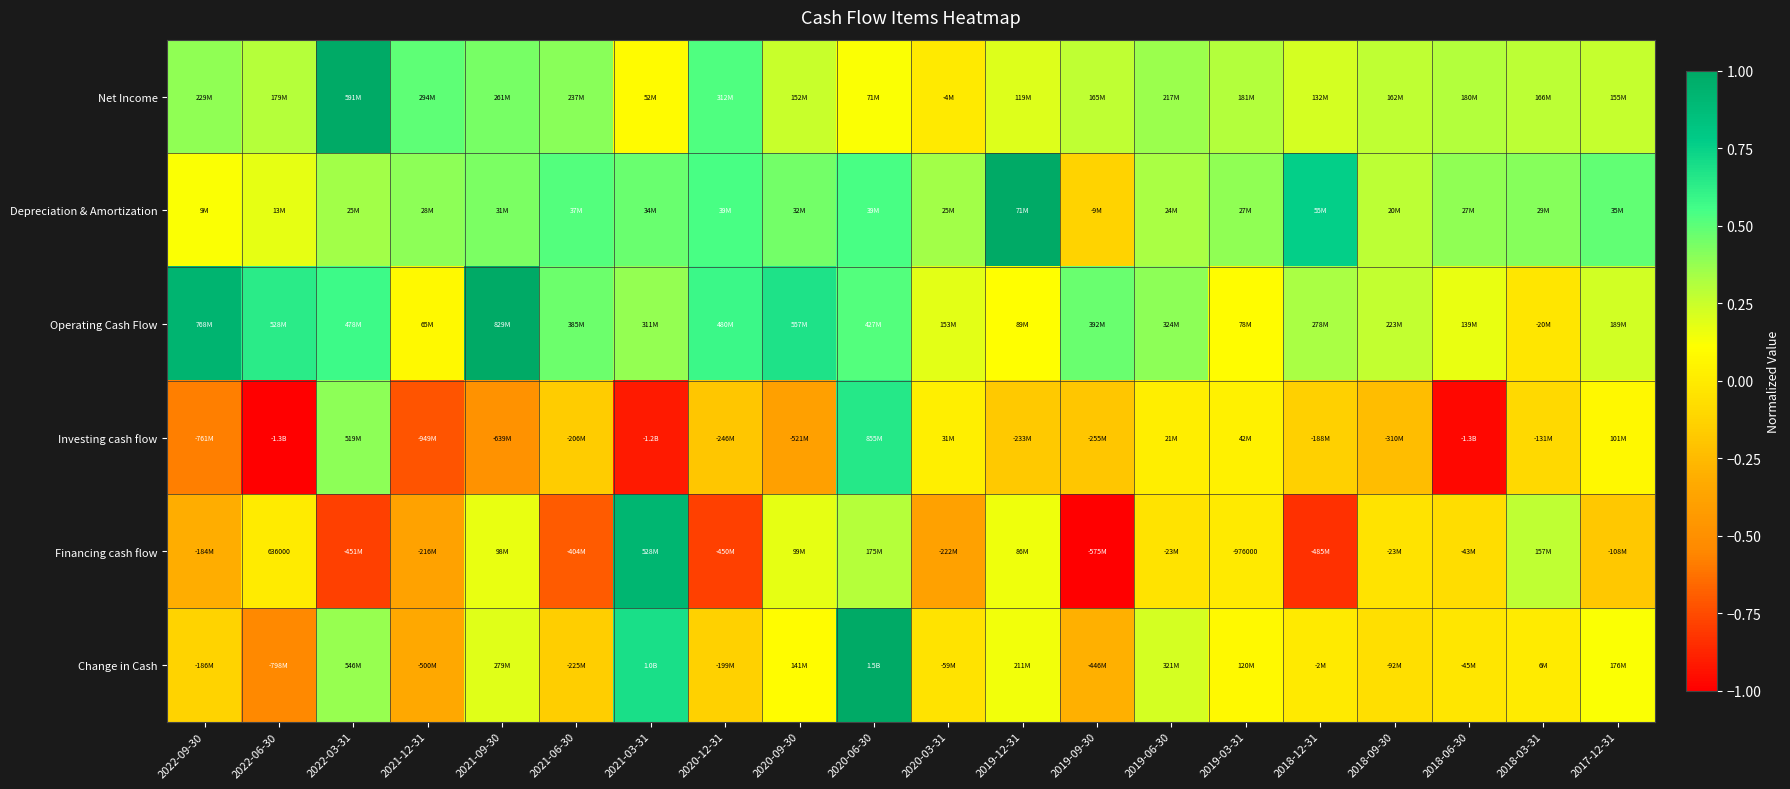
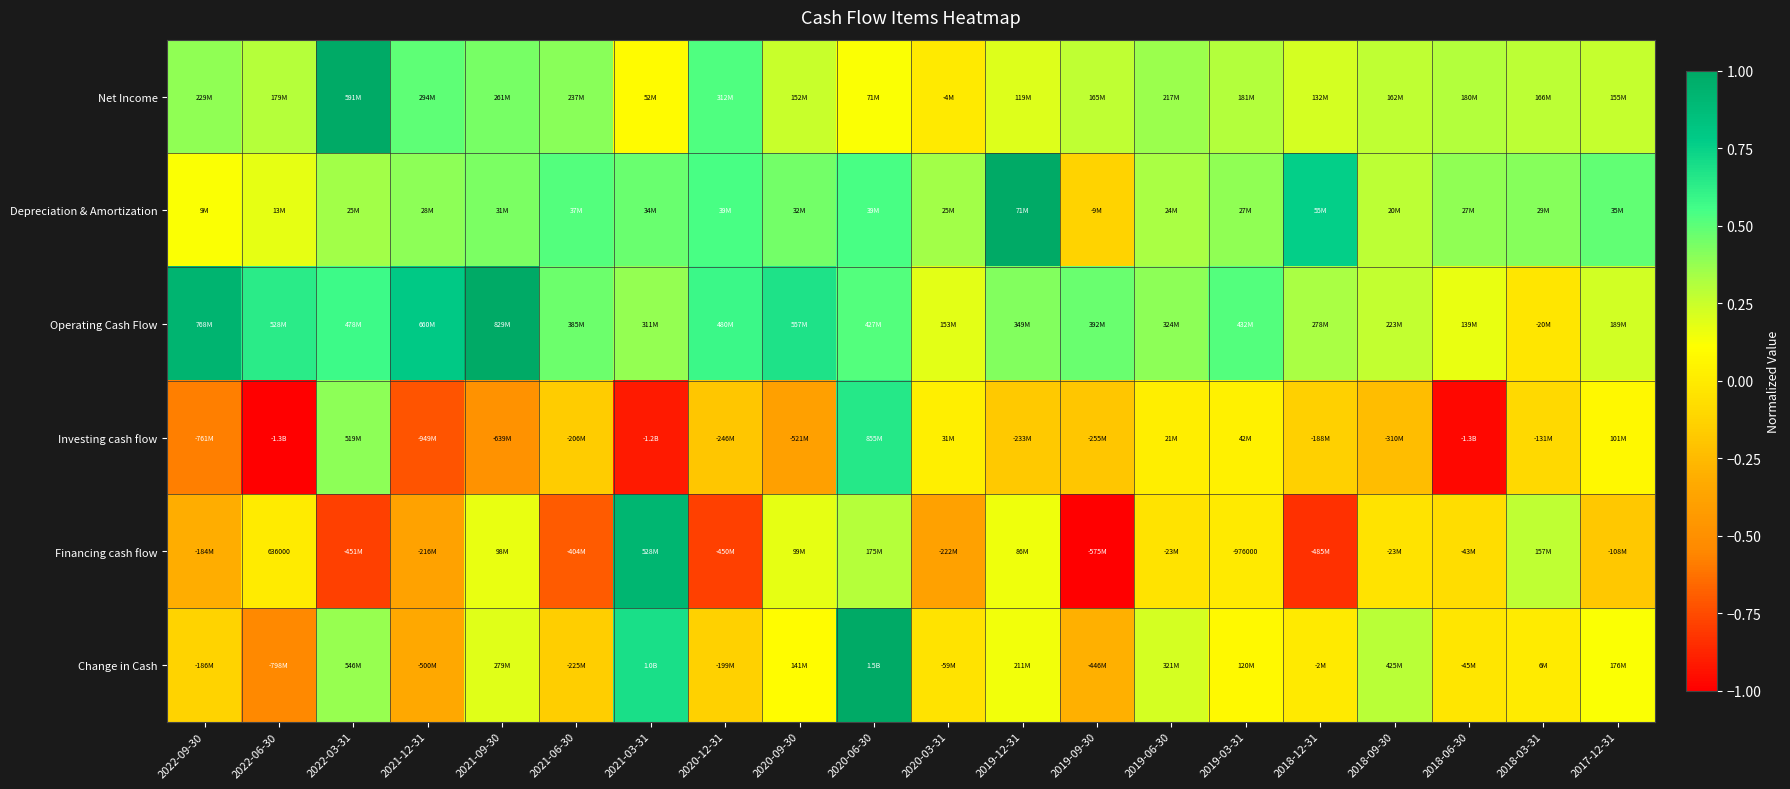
Operating Cash Flow, 2021-12-31: 65M -> 660M
Operating Cash Flow, 2019-12-31: 89M -> 349M
Operating Cash Flow, 2019-03-31: 78M -> 432M
Change in Cash, 2018-09-30: -92M -> 425M
